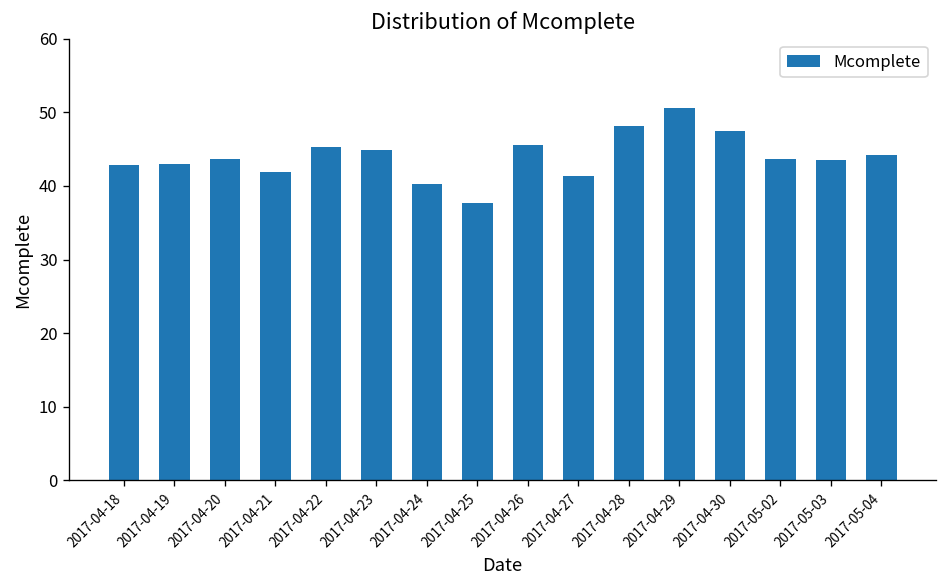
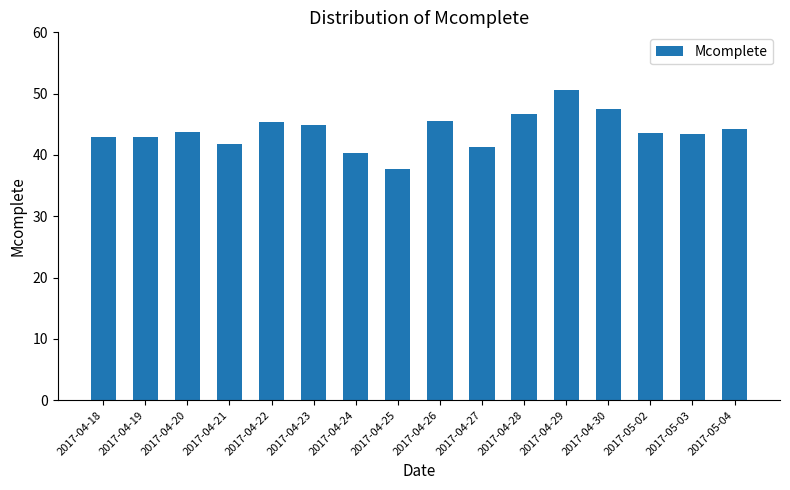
2017-04-28: 48 -> 47
